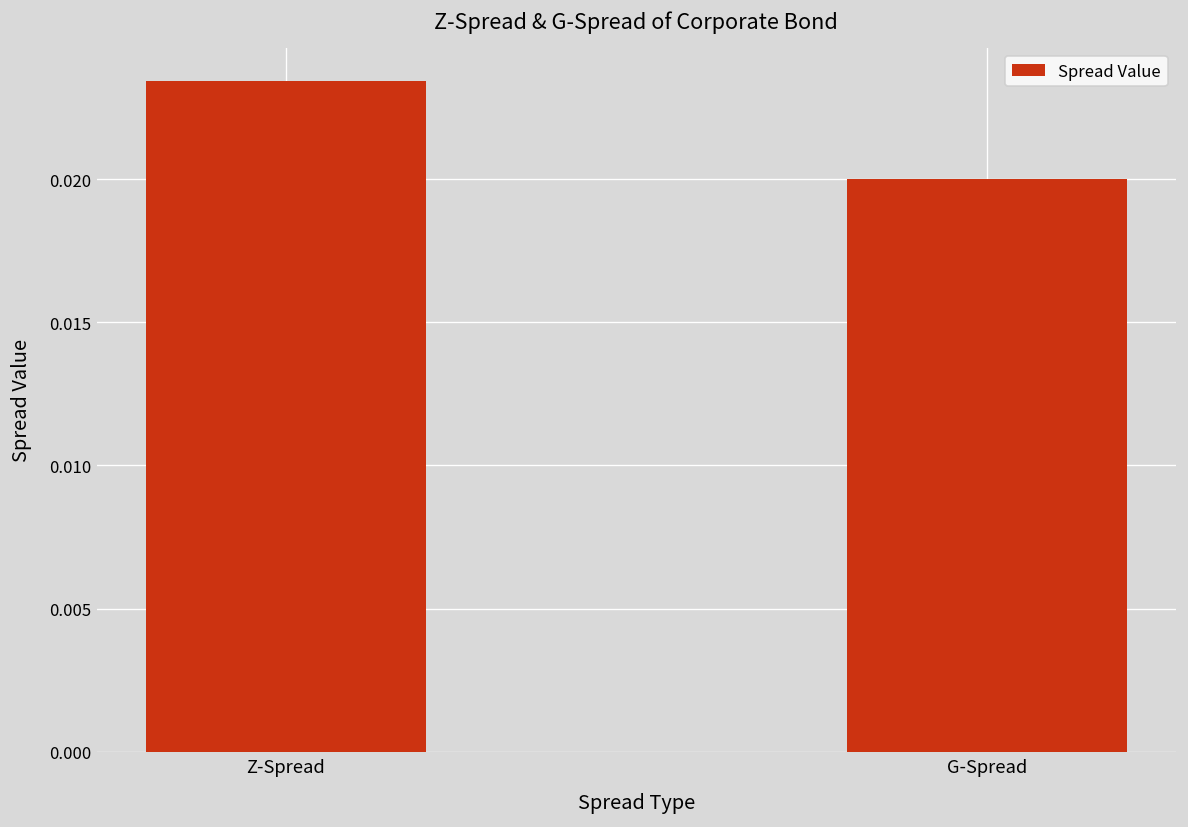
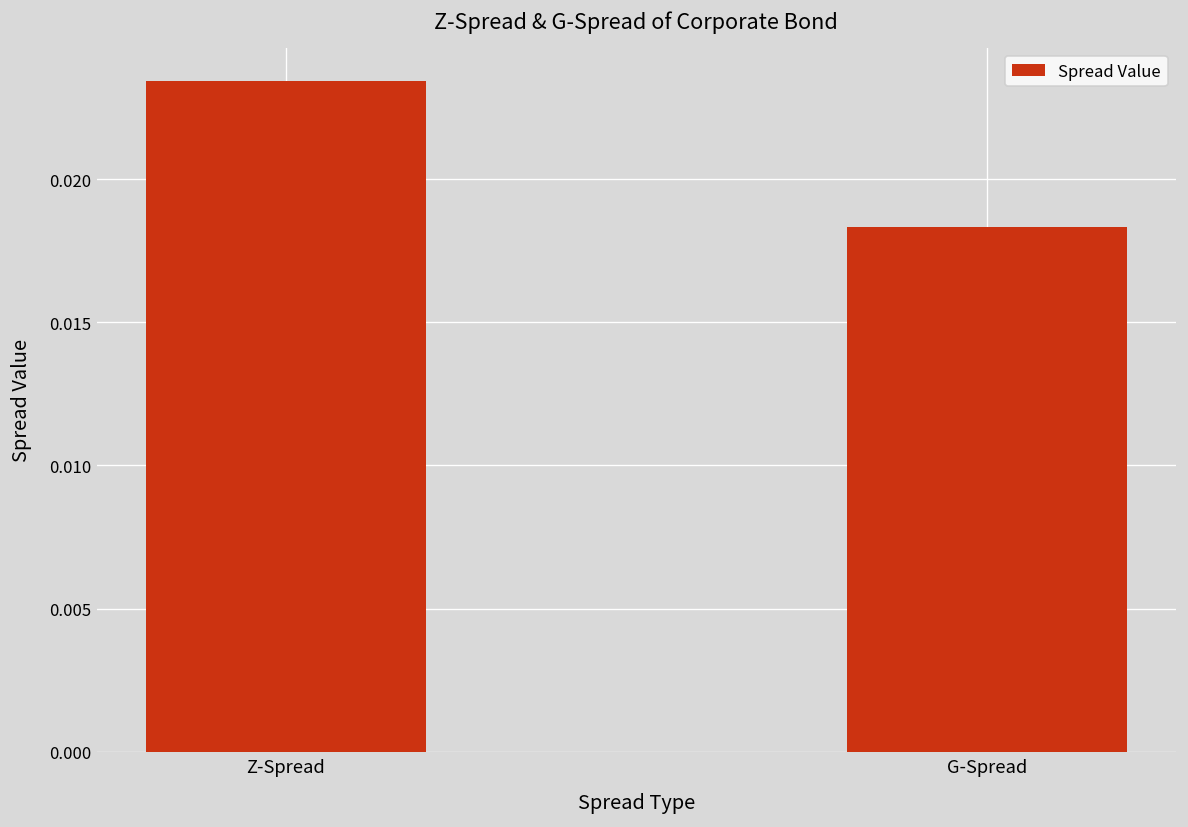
G-Spread: 0.0200 -> 0.0183
